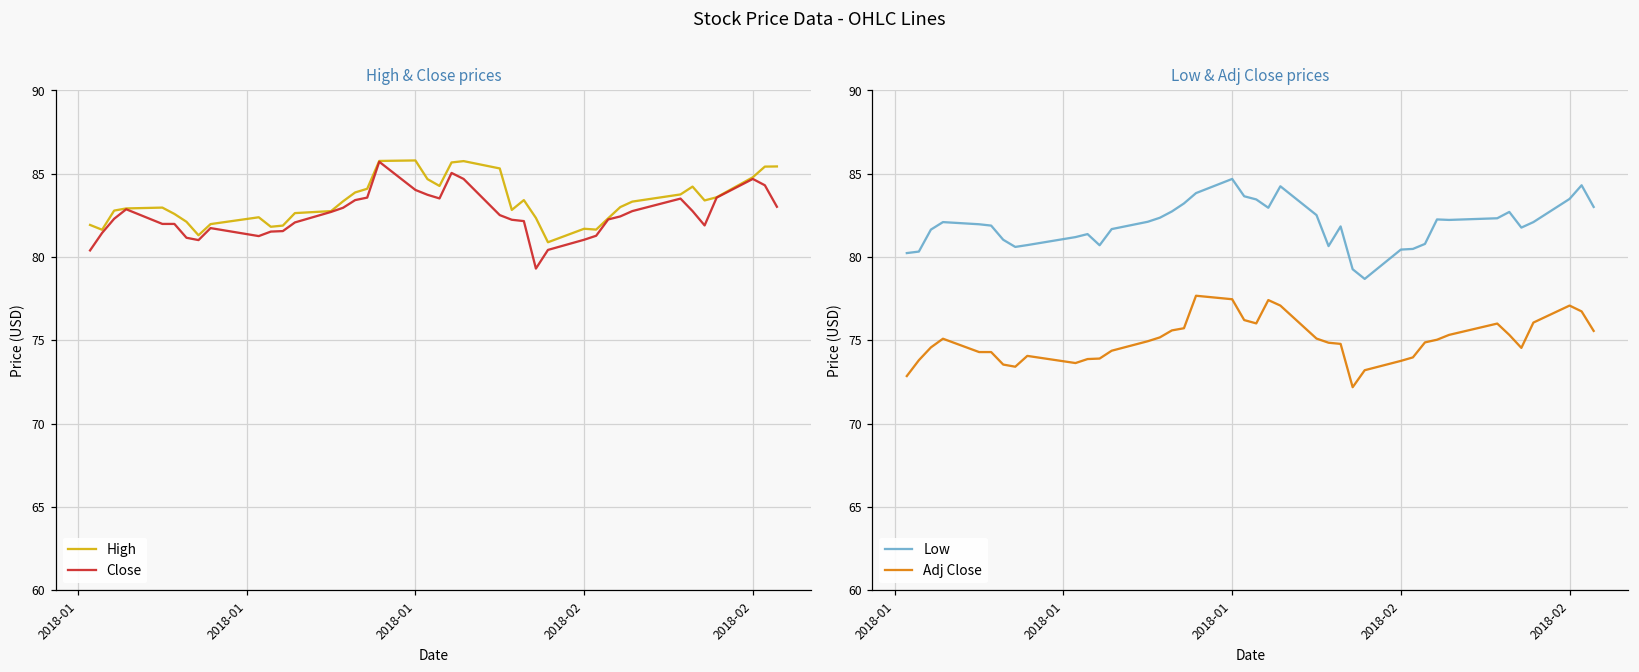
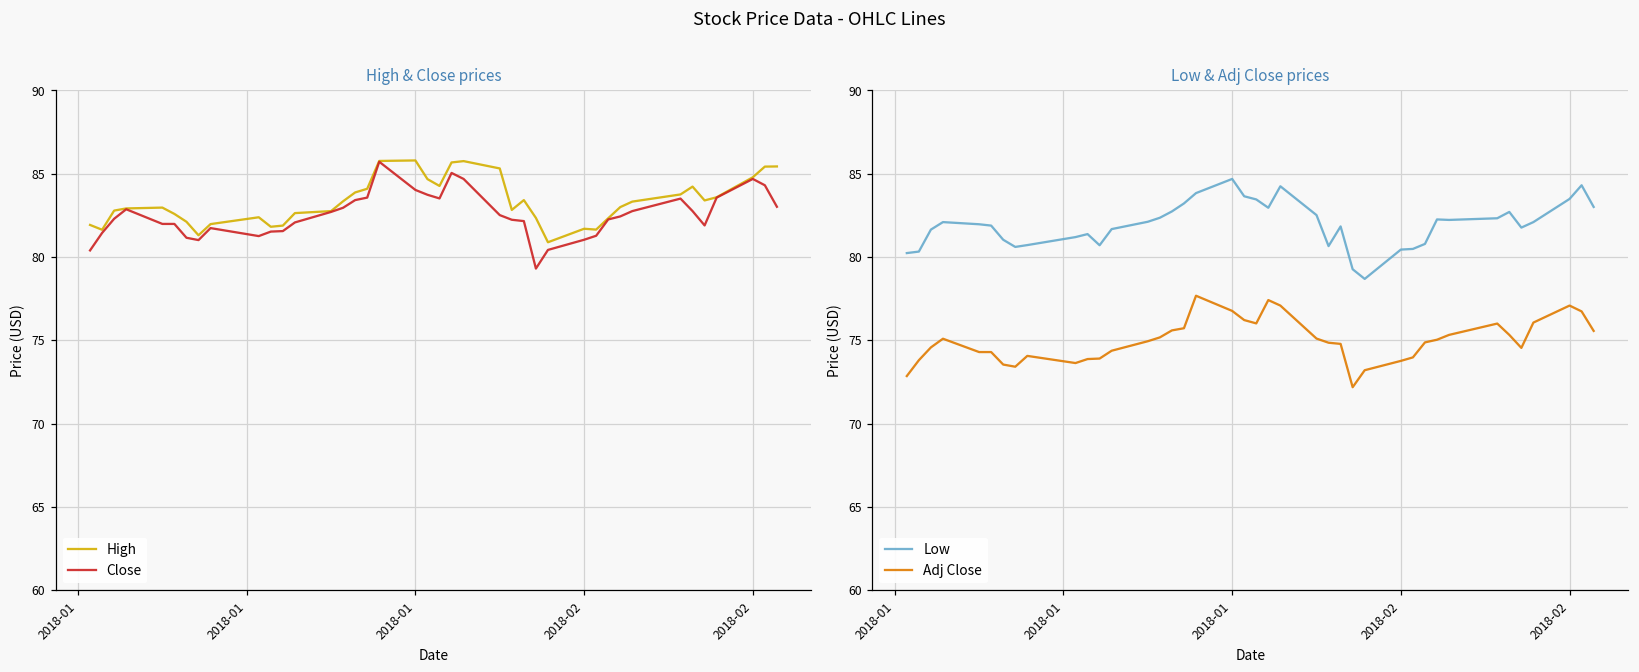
Low & Adj Close prices, Adj Close, 2018-01: 77.5 -> 76.8
